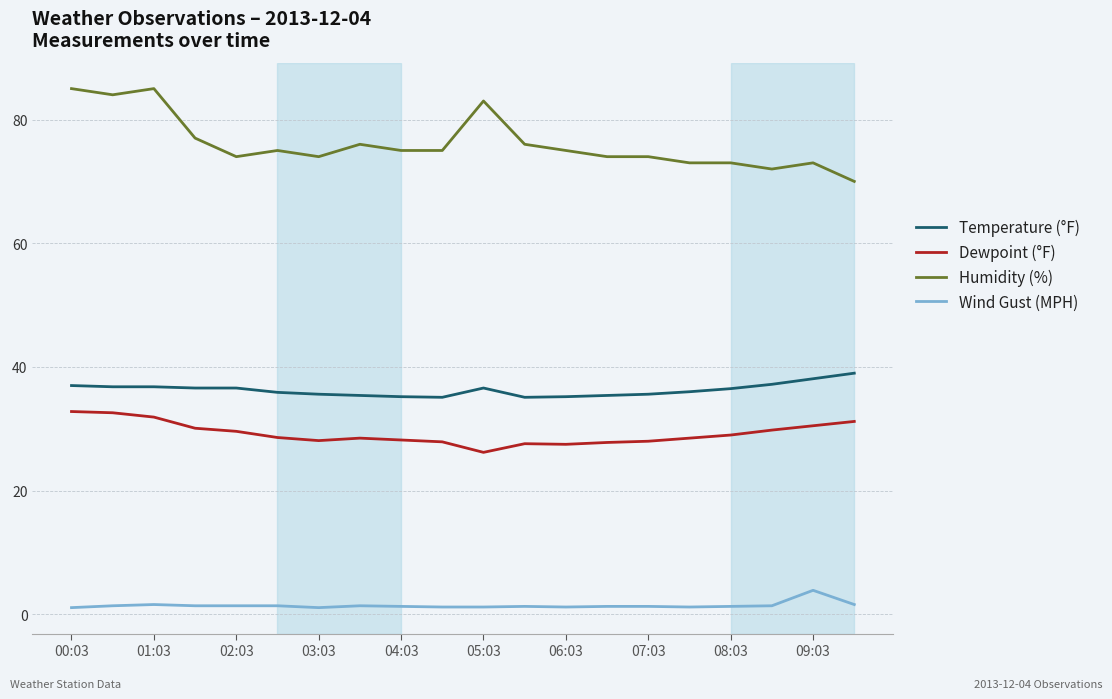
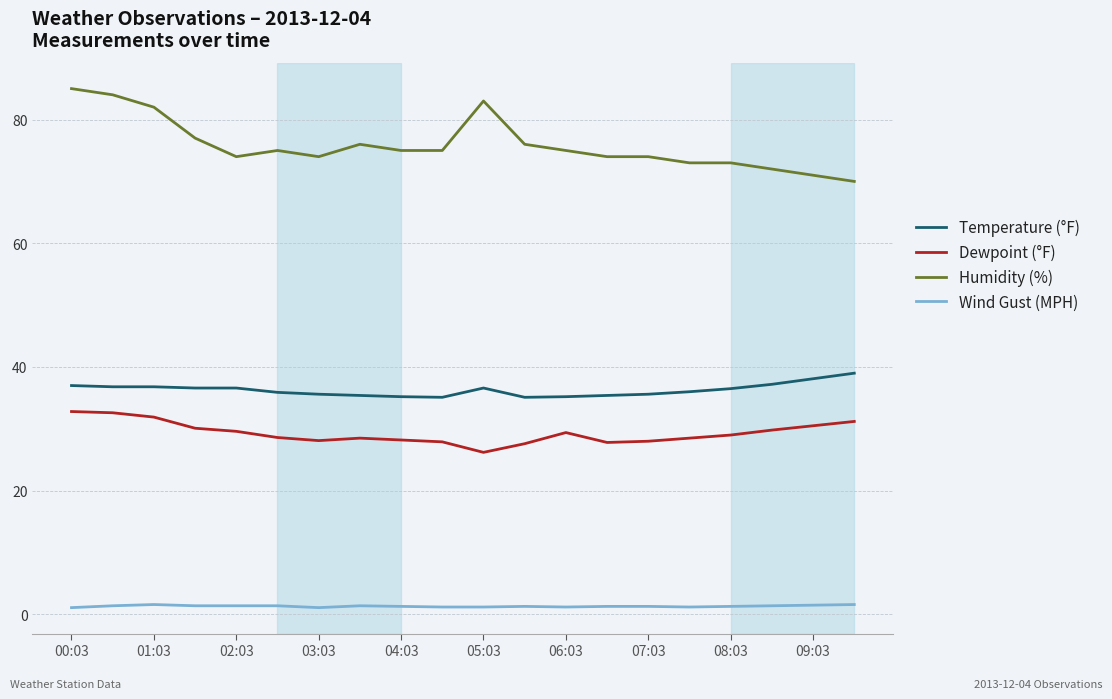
Humidity (%), 01:03: 85 -> 82
Dewpoint (°F), 06:03: 28 -> 29
Humidity (%), 09:03: 73 -> 71
Wind Gust (MPH), 09:03: 4 -> 2
